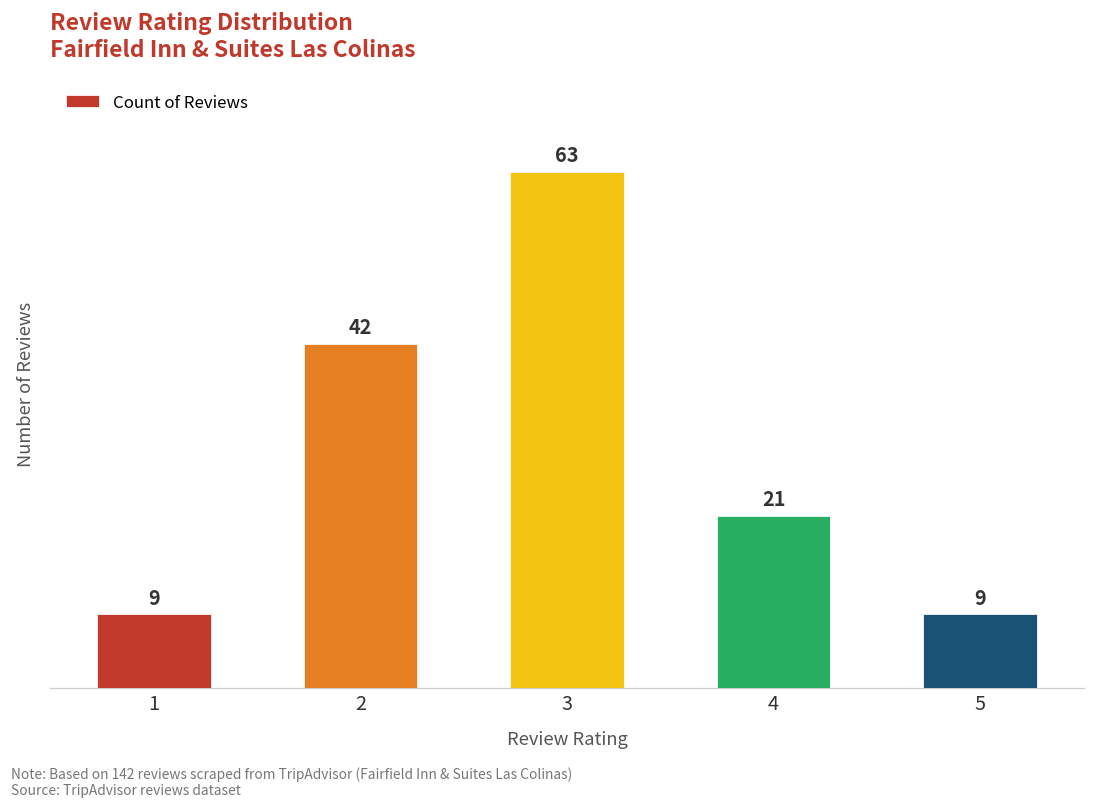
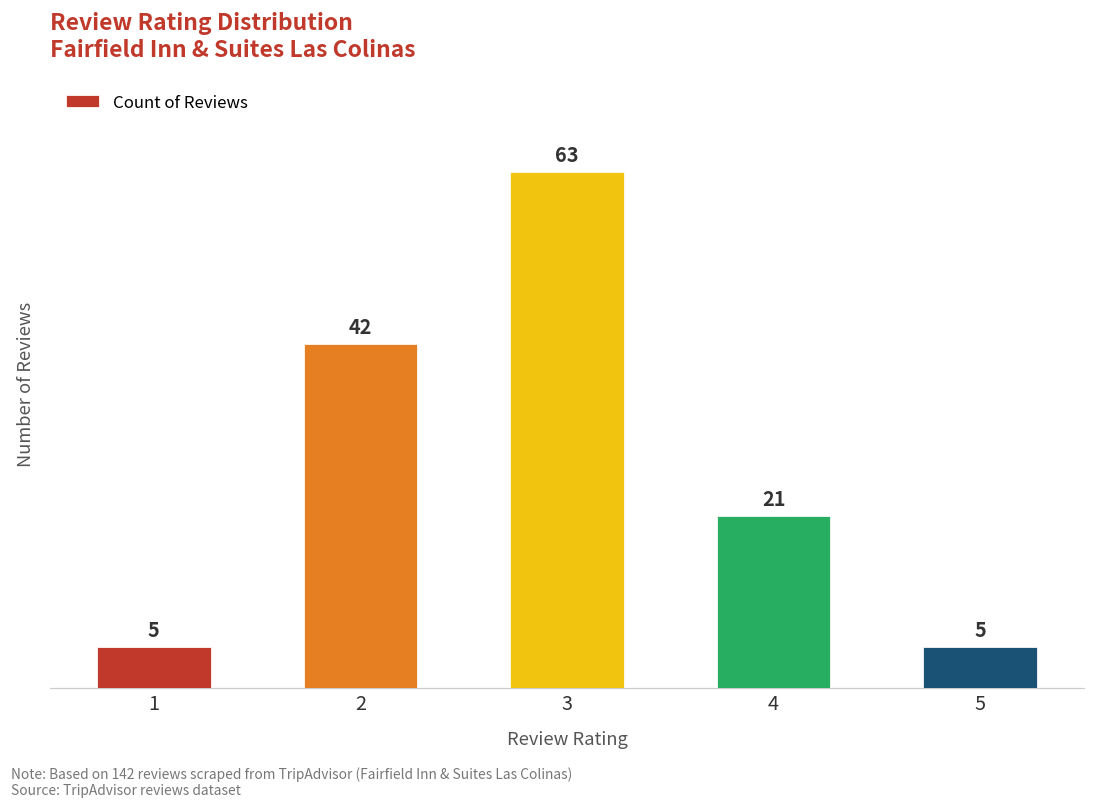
1: 9 -> 5
5: 9 -> 5
